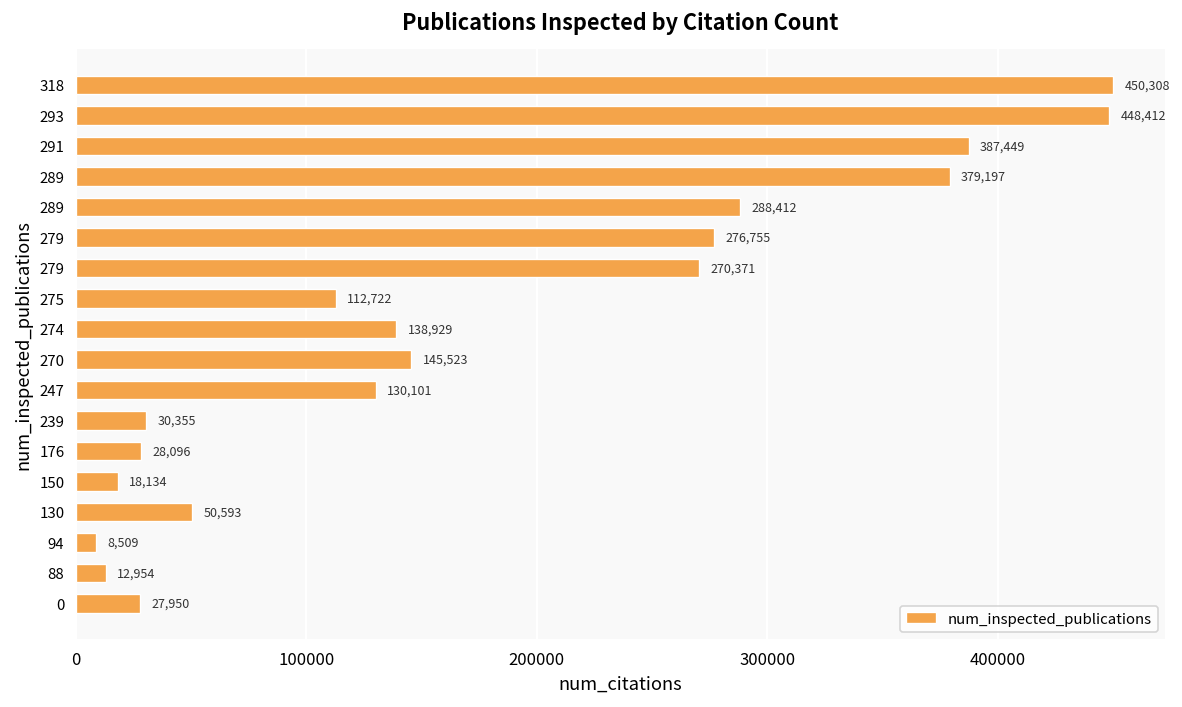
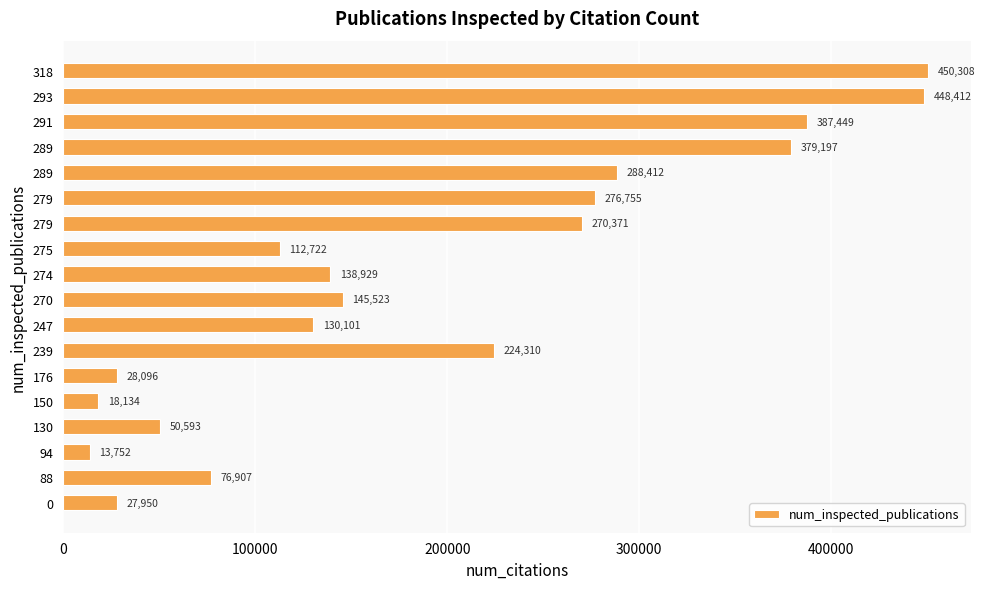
239: 30,355 -> 224,310
94: 8,509 -> 13,752
88: 12,954 -> 76,907
